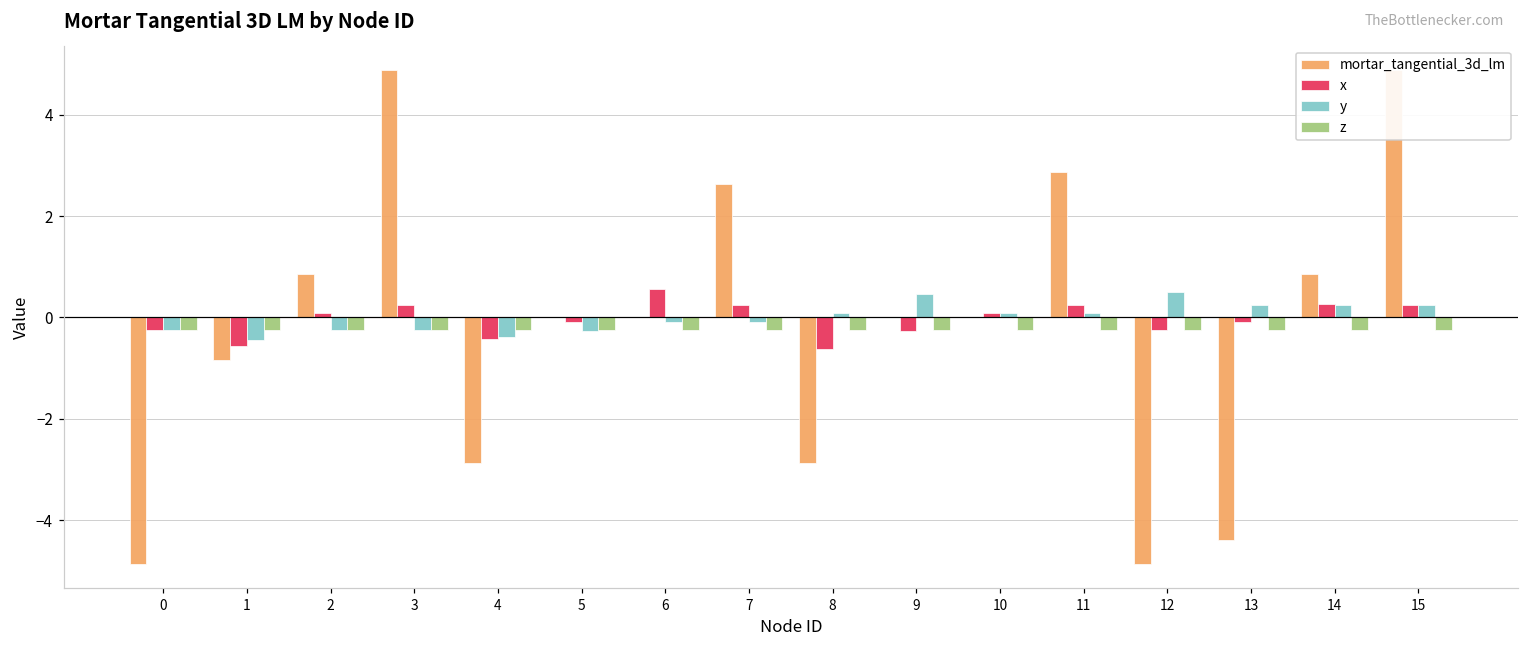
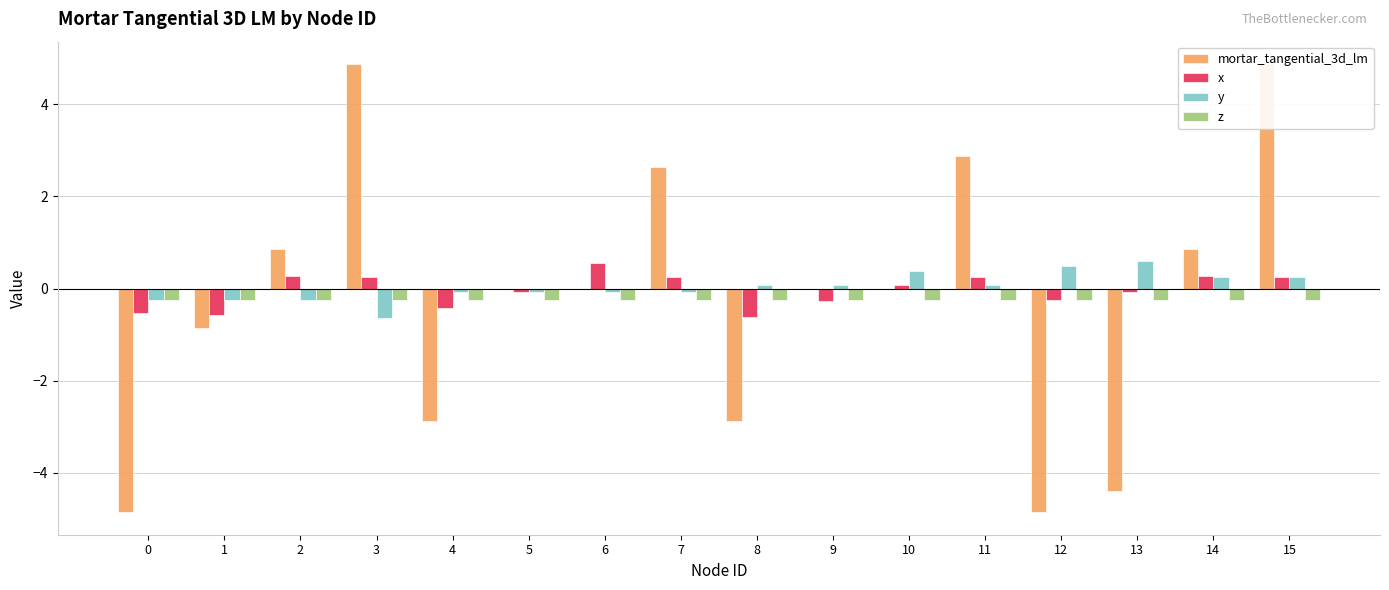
x, 0: -0.3 -> -0.5
y, 1: -0.4 -> -0.3
x, 2: 0.1 -> 0.3
y, 3: -0.3 -> -0.6
y, 4: -0.4 -> -0.1
y, 5: -0.3 -> -0.1
y, 9: 0.5 -> 0.1
y, 10: 0.1 -> 0.4
y, 13: 0.3 -> 0.6
